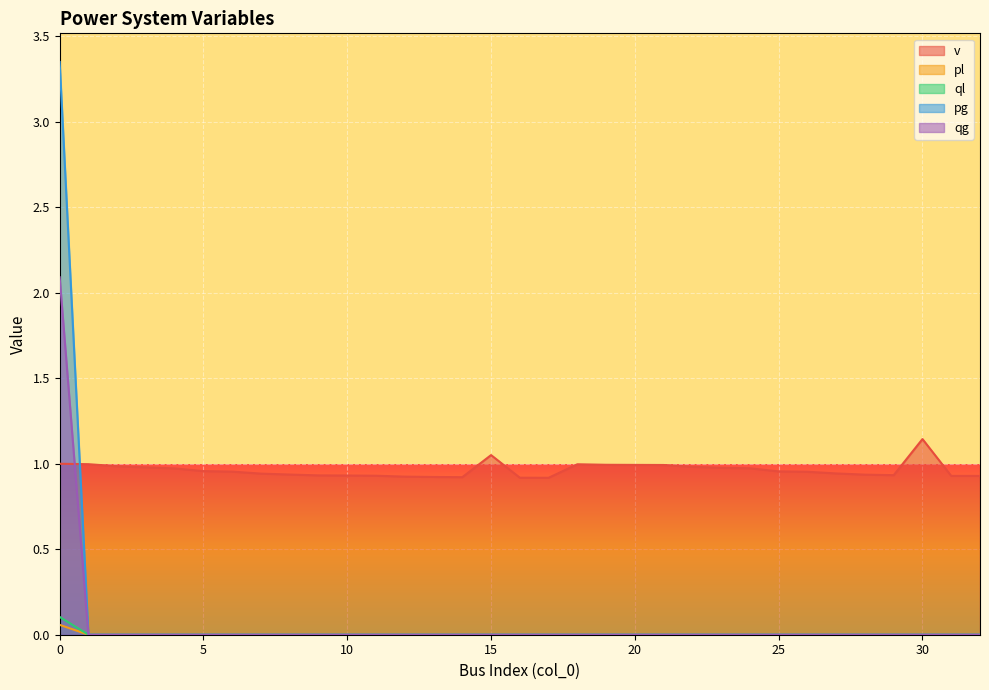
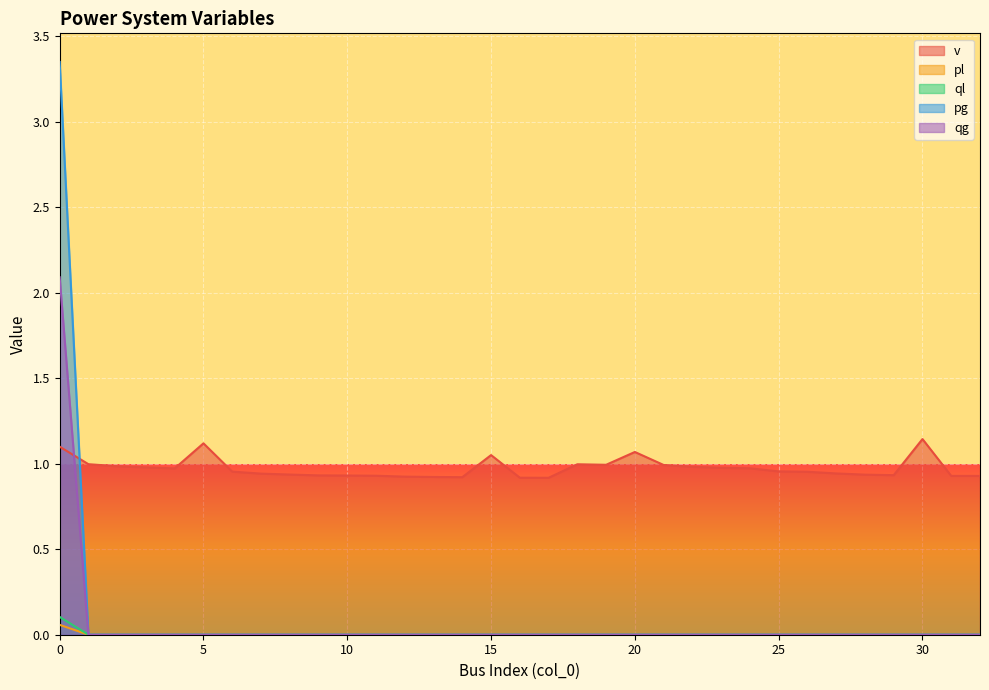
v, 0: 1.0 -> 1.1
v, 5: 0.96 -> 1.12
v, 20: 0.99 -> 1.07
